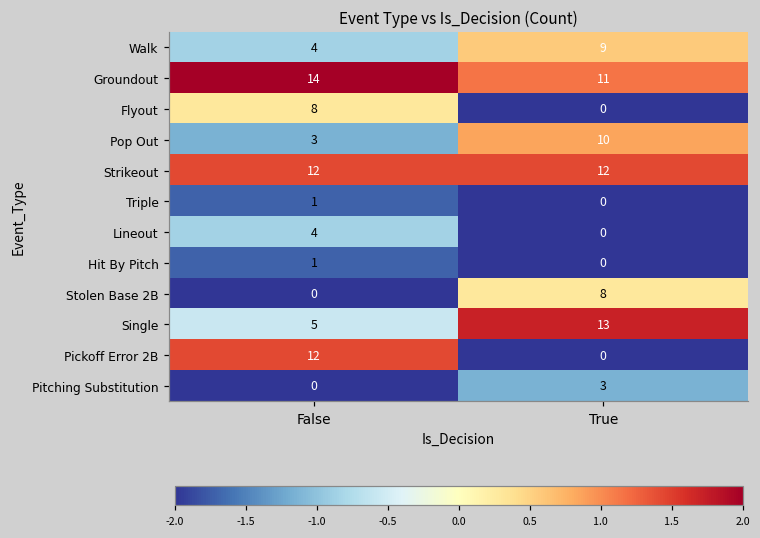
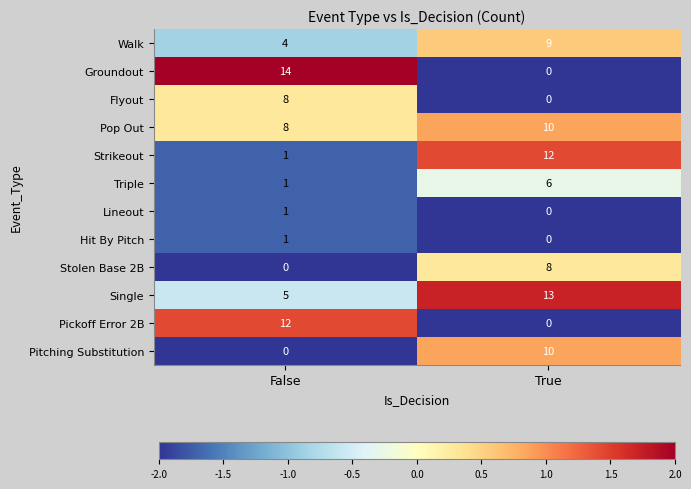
Groundout, True: 11 -> 0
Pop Out, False: 3 -> 8
Strikeout, False: 12 -> 1
Triple, True: 0 -> 6
Lineout, False: 4 -> 1
Pitching Substitution, True: 3 -> 10
